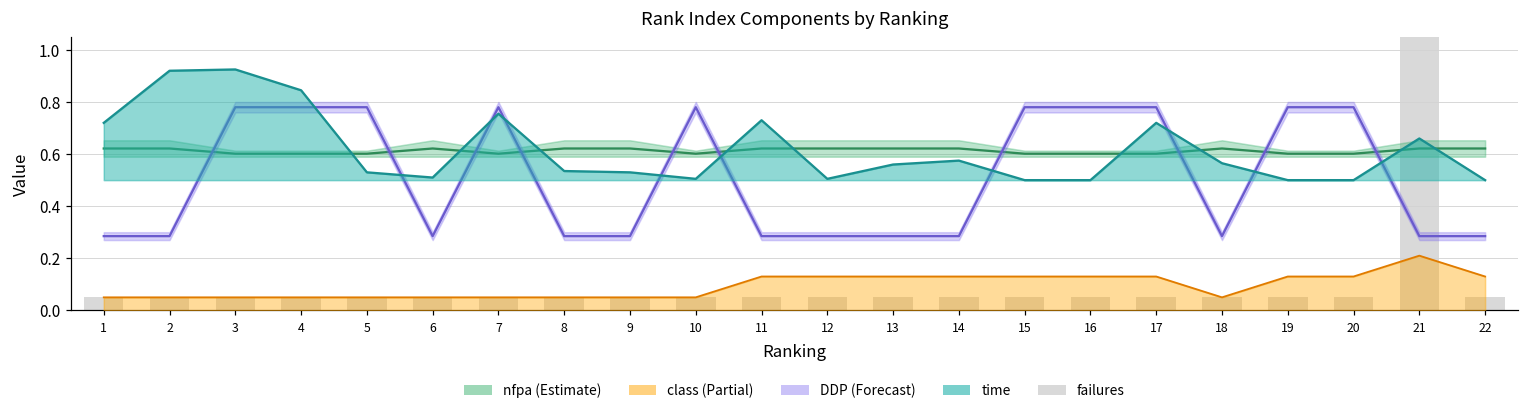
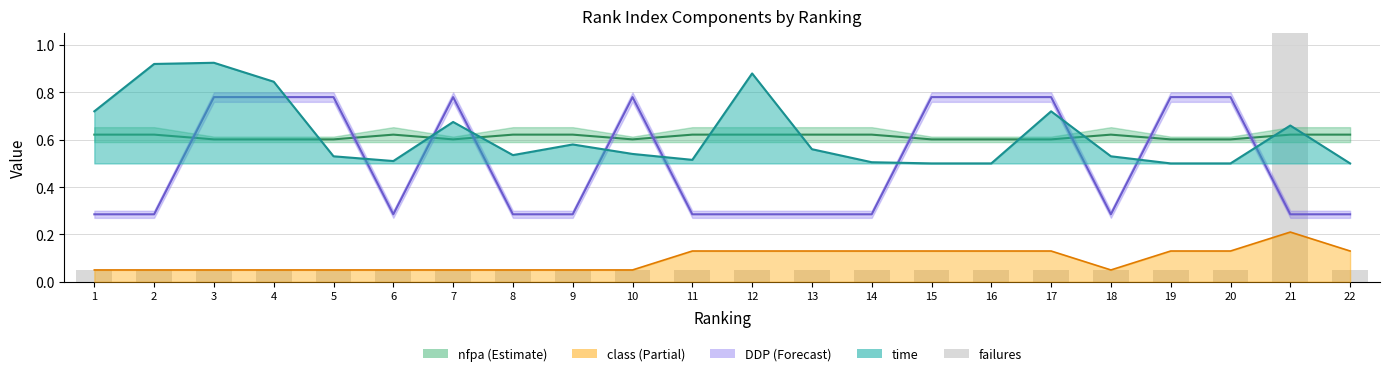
time, 7: 0.76 -> 0.68
time, 9: 0.53 -> 0.58
time, 10: 0.51 -> 0.54
time, 11: 0.73 -> 0.52
time, 12: 0.51 -> 0.88
time, 14: 0.58 -> 0.51
time, 18: 0.57 -> 0.53
